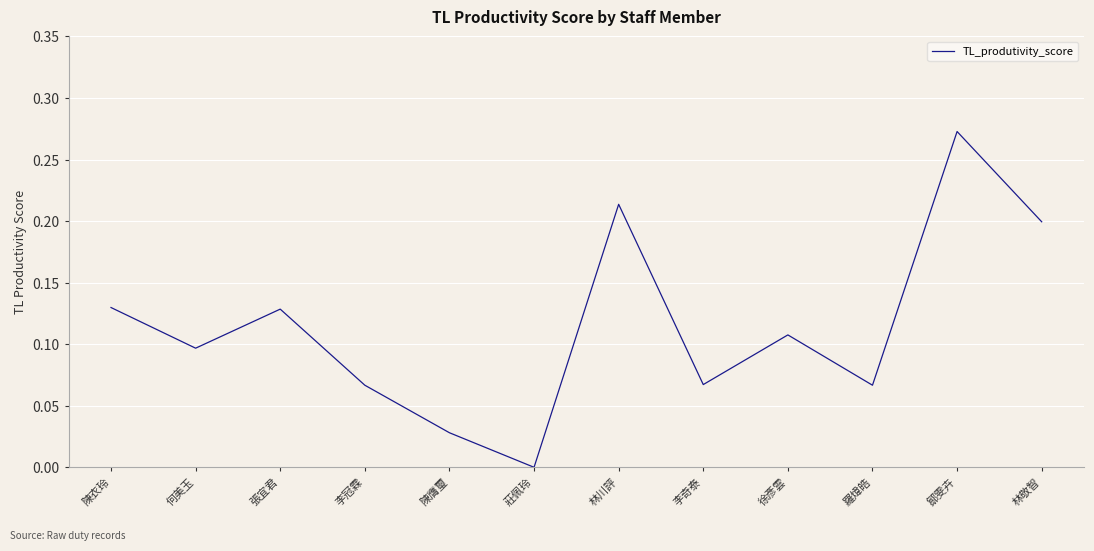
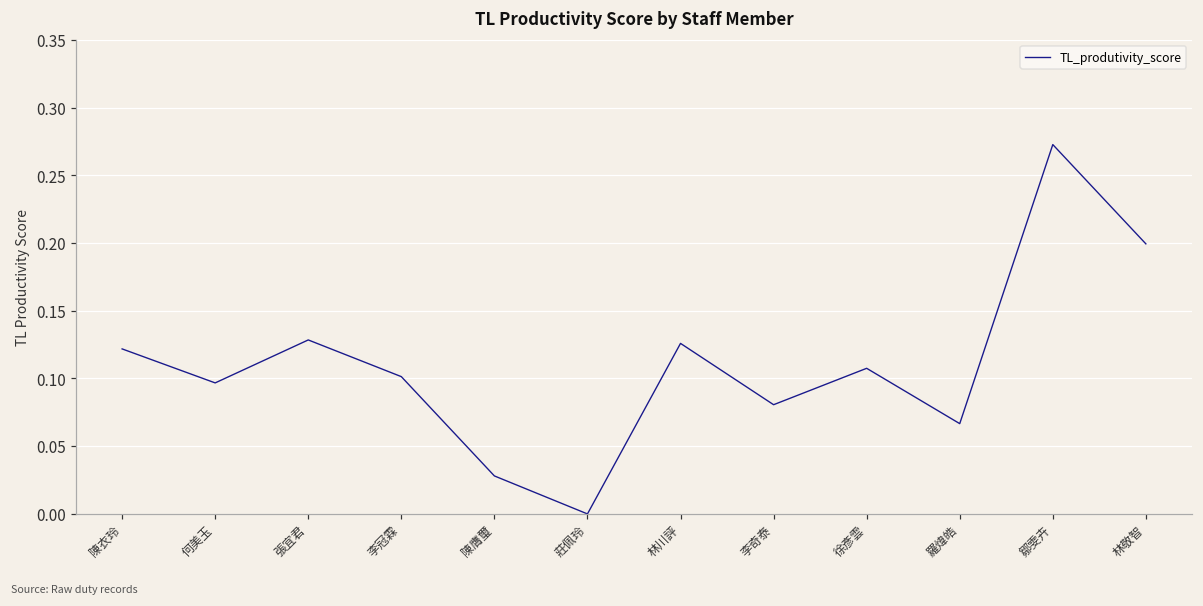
陳衣玲: 0.130 -> 0.122
李冠霖: 0.067 -> 0.101
林川評: 0.214 -> 0.126
李奇泰: 0.067 -> 0.081
